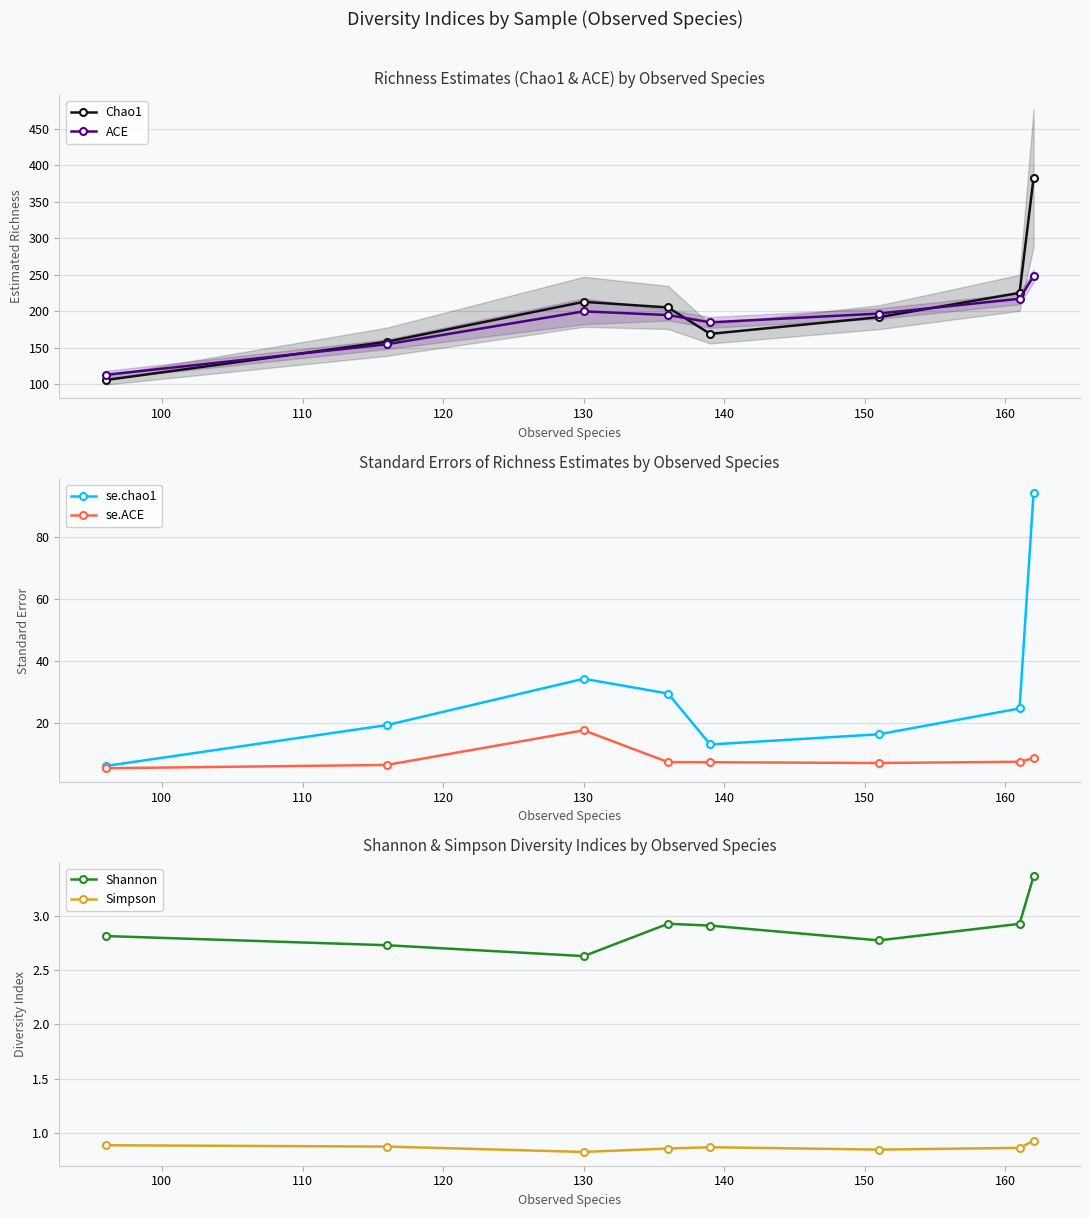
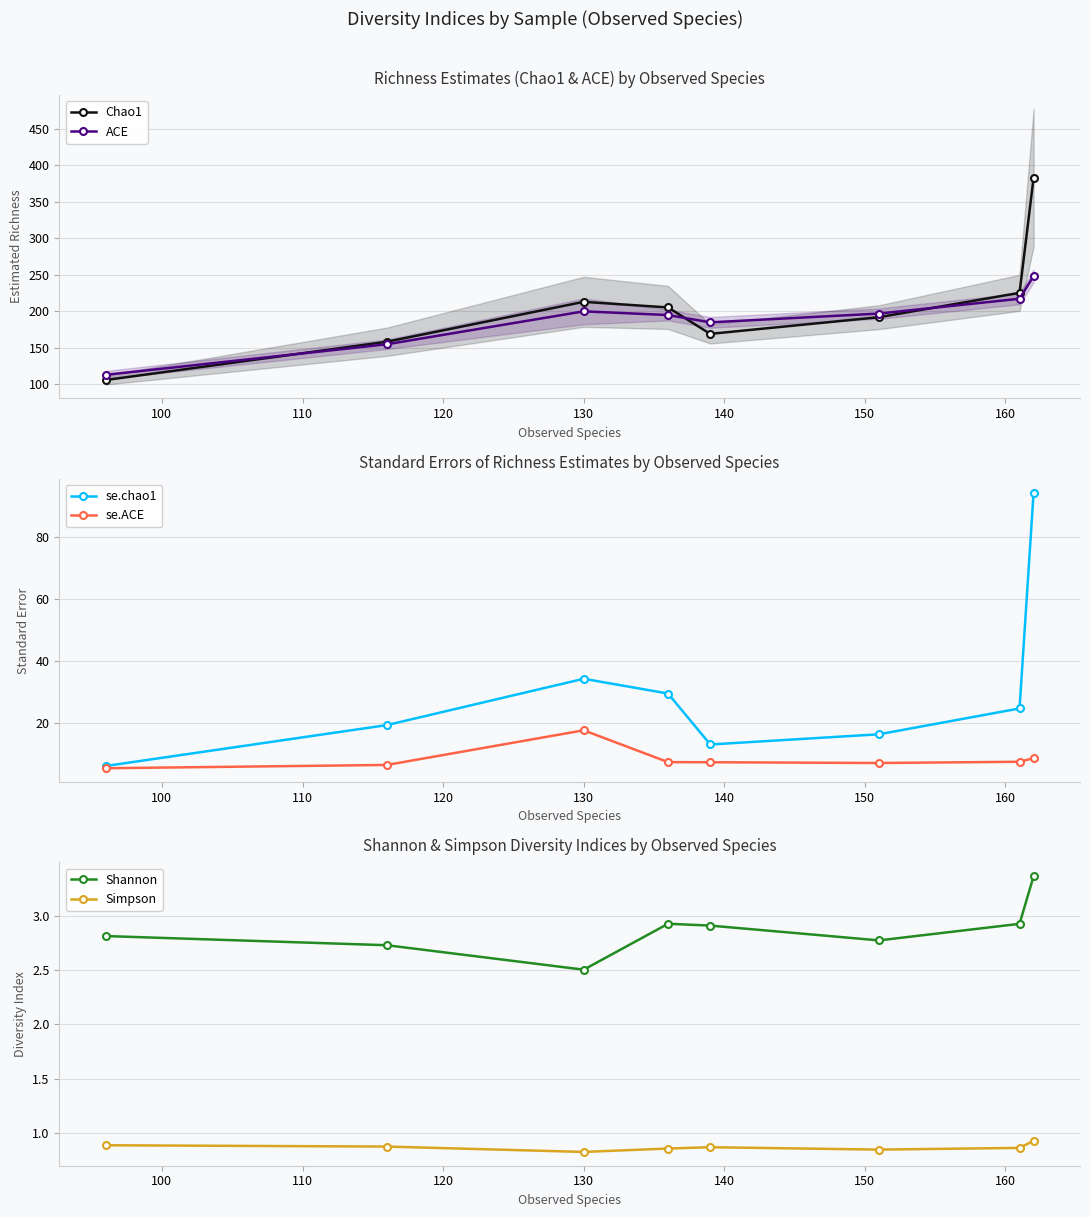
Shannon & Simpson Diversity Indices by Observed Species, Shannon, 130: 2.63 -> 2.50
